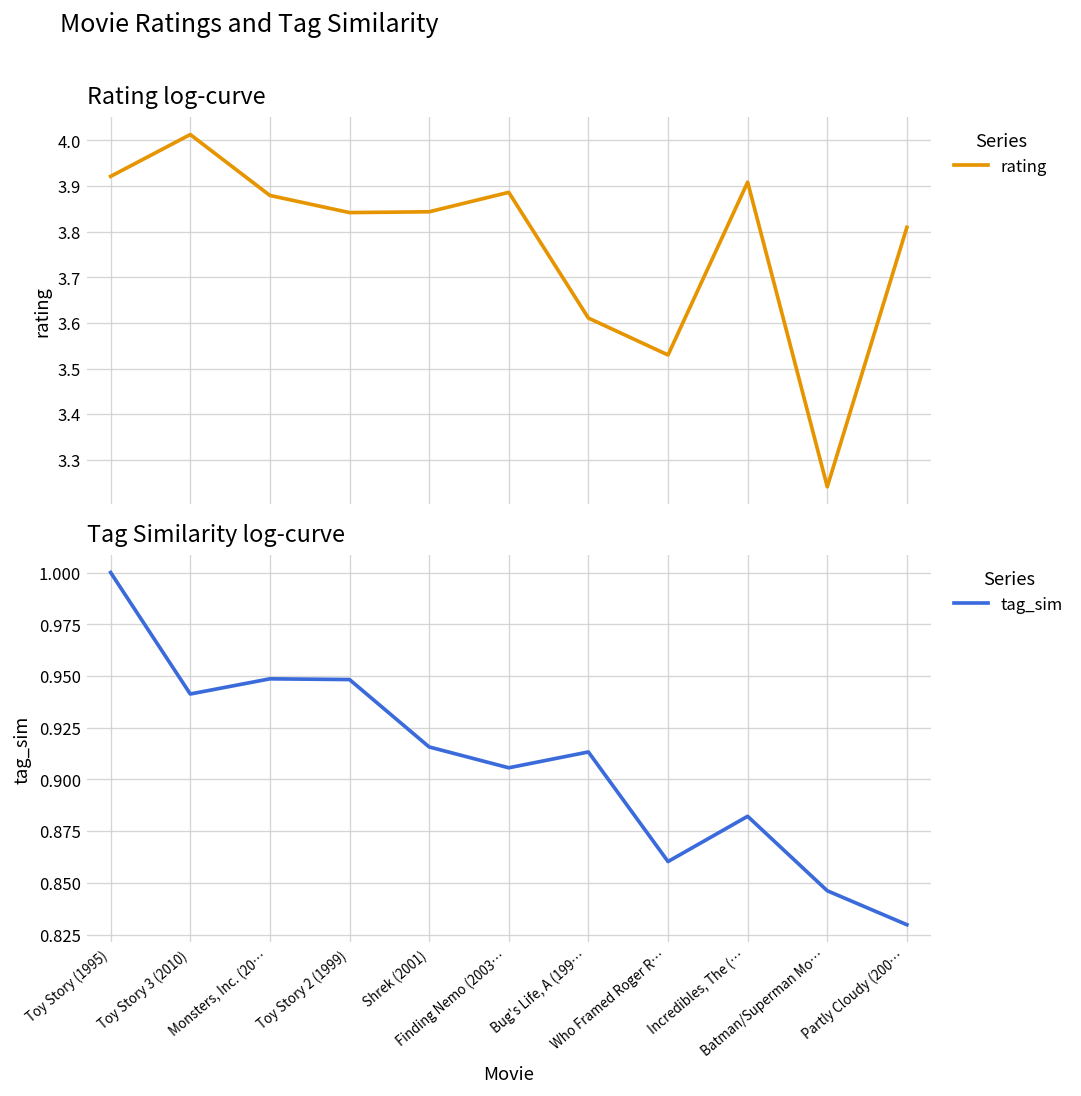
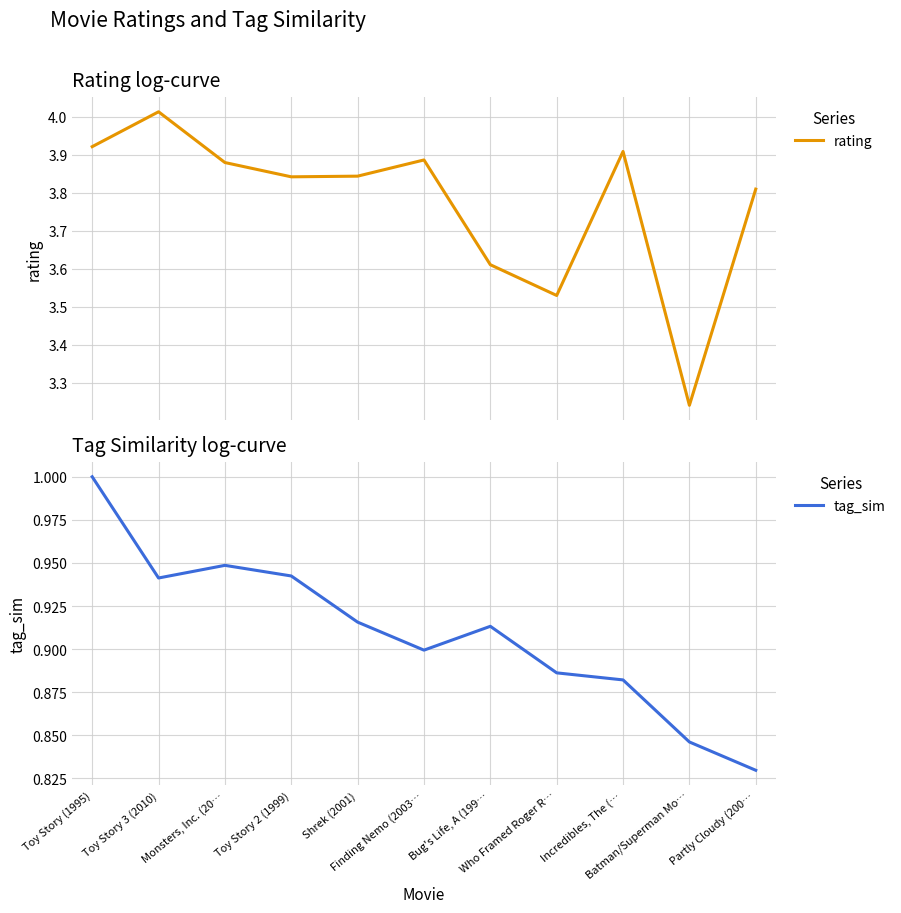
Tag Similarity log-curve, Toy Story 2 (1999): 0.948 -> 0.942
Tag Similarity log-curve, Finding Nemo (2003…: 0.906 -> 0.899
Tag Similarity log-curve, Who Framed Roger R…: 0.860 -> 0.886
